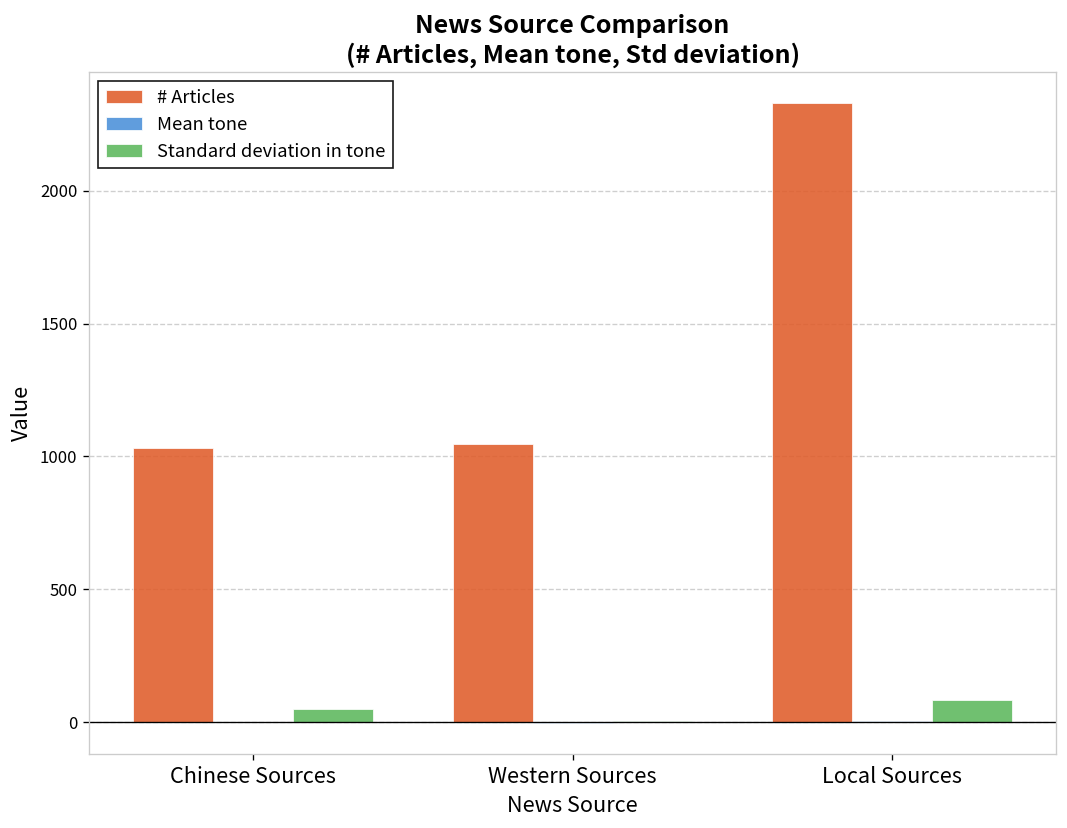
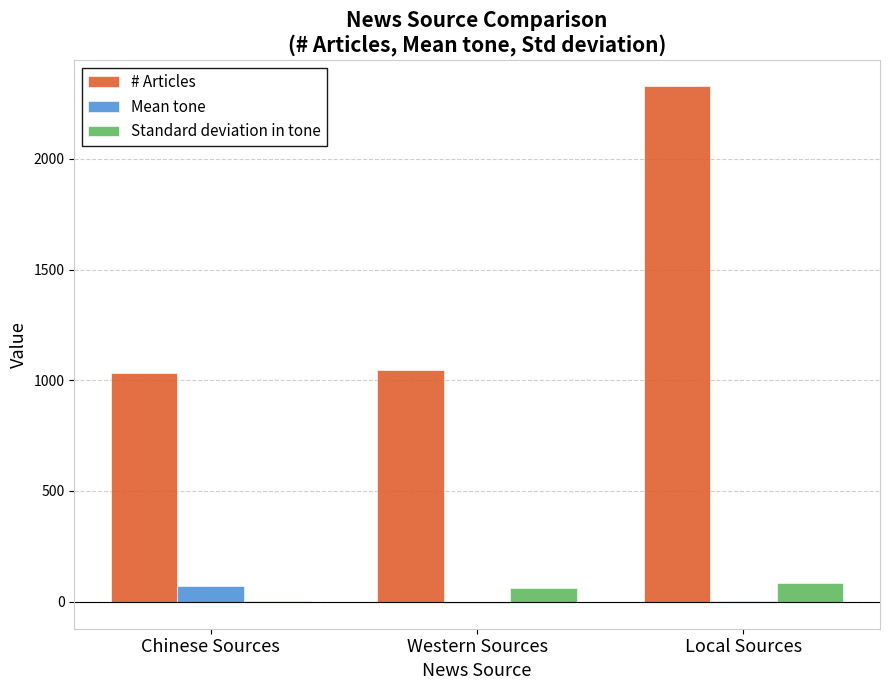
Mean tone, Chinese Sources: 0 -> 70
Standard deviation in tone, Chinese Sources: 50 -> 0
Standard deviation in tone, Western Sources: 0 -> 60
